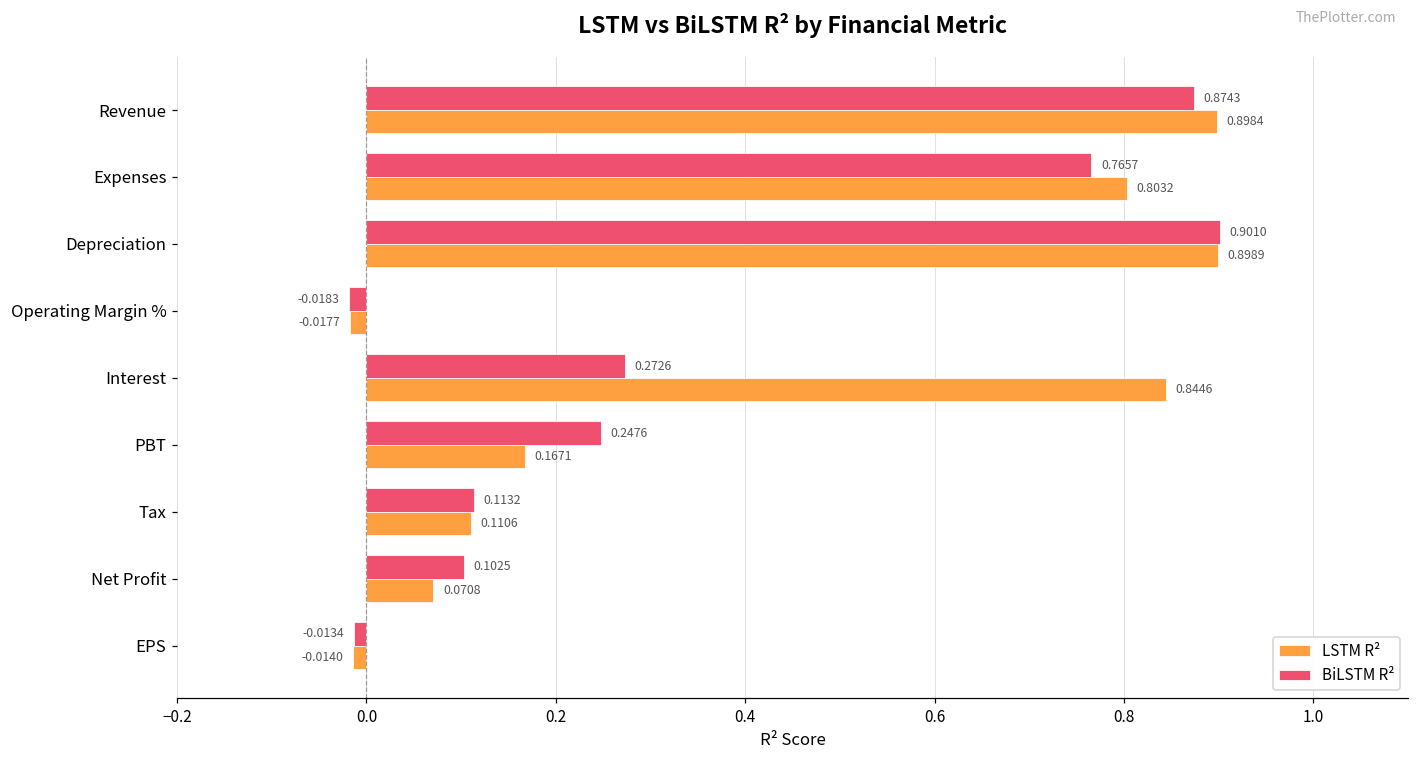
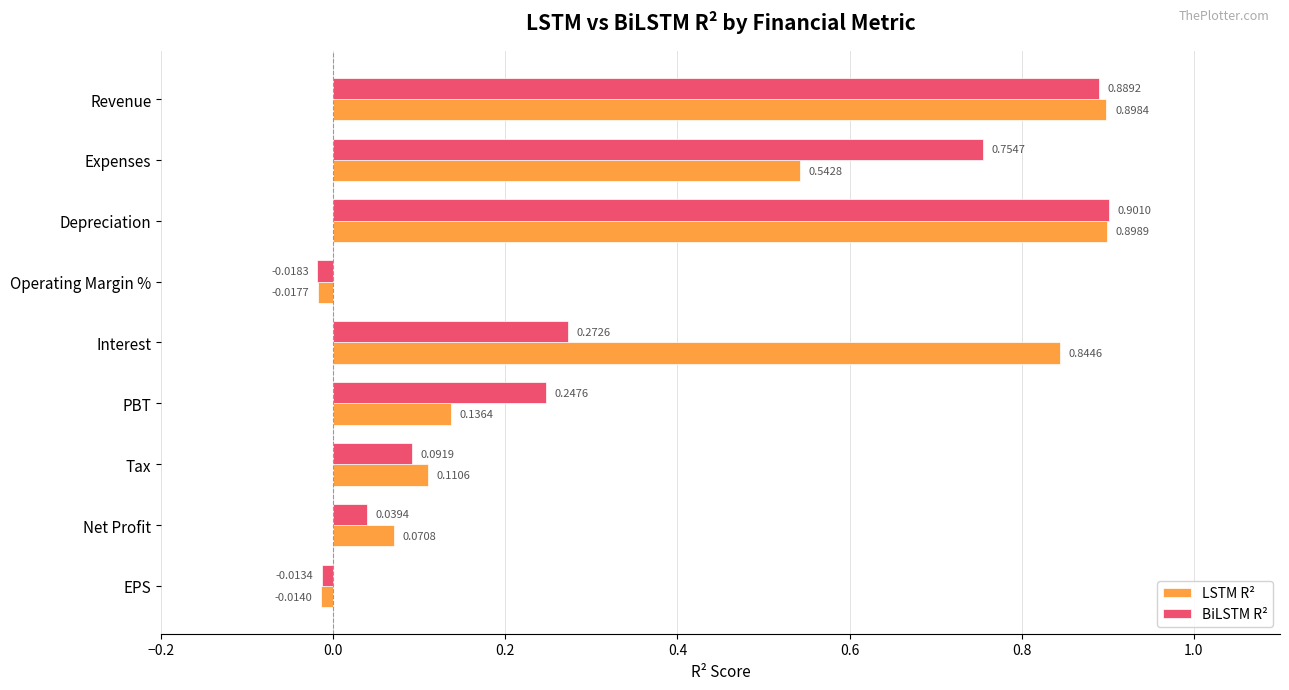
BiLSTM R², Revenue: 0.8743 -> 0.8892
BiLSTM R², Expenses: 0.7657 -> 0.7547
LSTM R², Expenses: 0.8032 -> 0.5428
LSTM R², PBT: 0.1671 -> 0.1364
BiLSTM R², Tax: 0.1132 -> 0.0919
BiLSTM R², Net Profit: 0.1025 -> 0.0394
